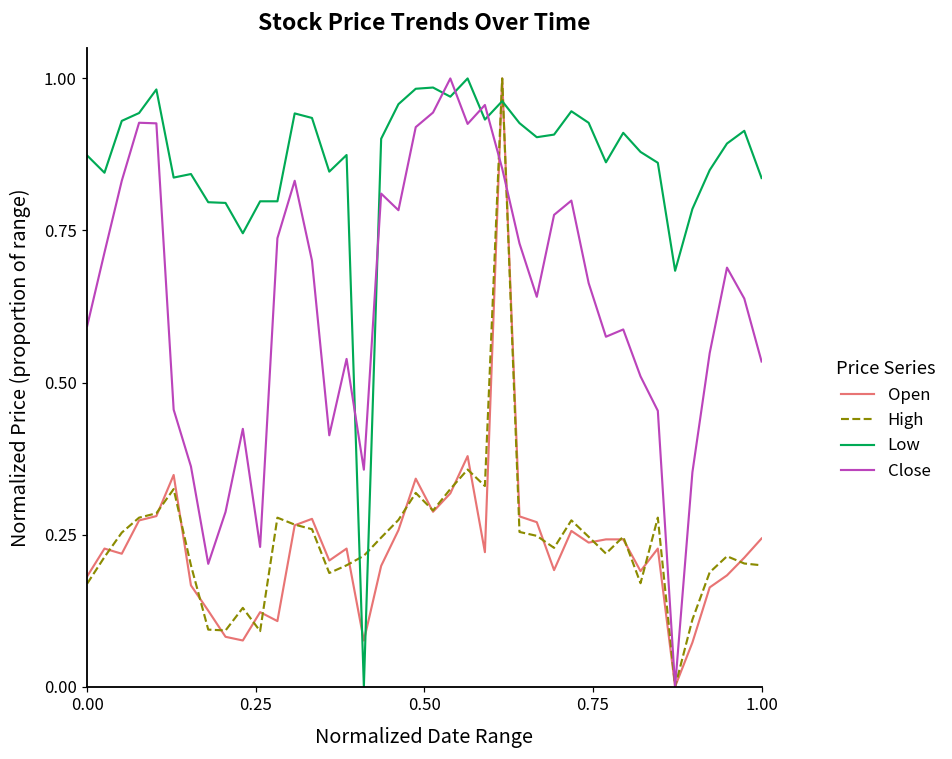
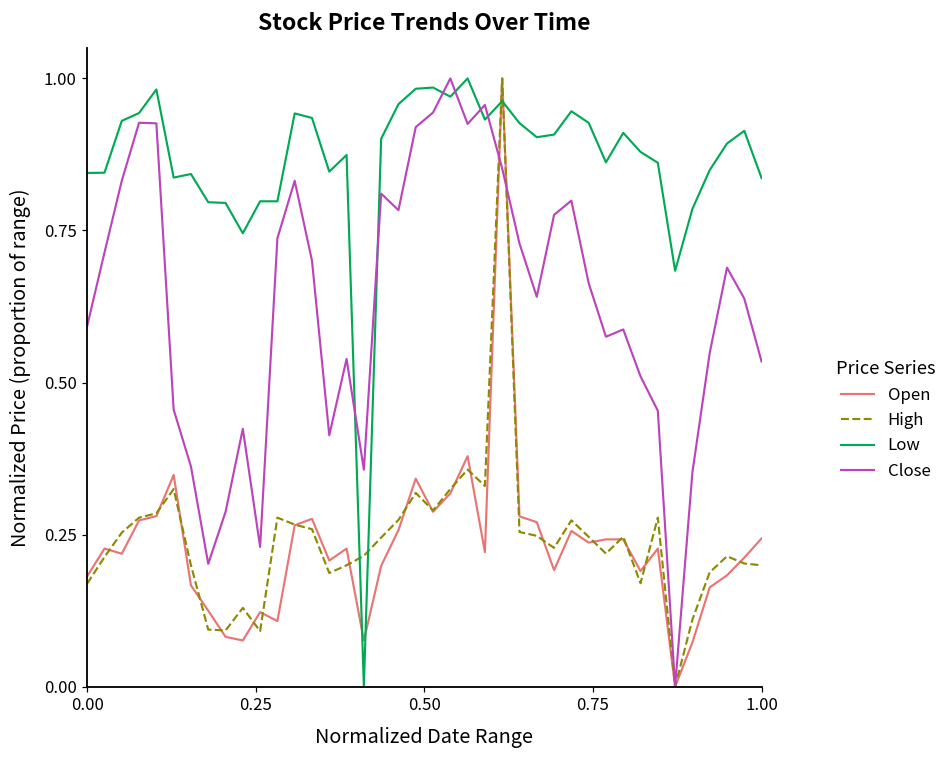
Low, 0.00: 0.87 -> 0.84
